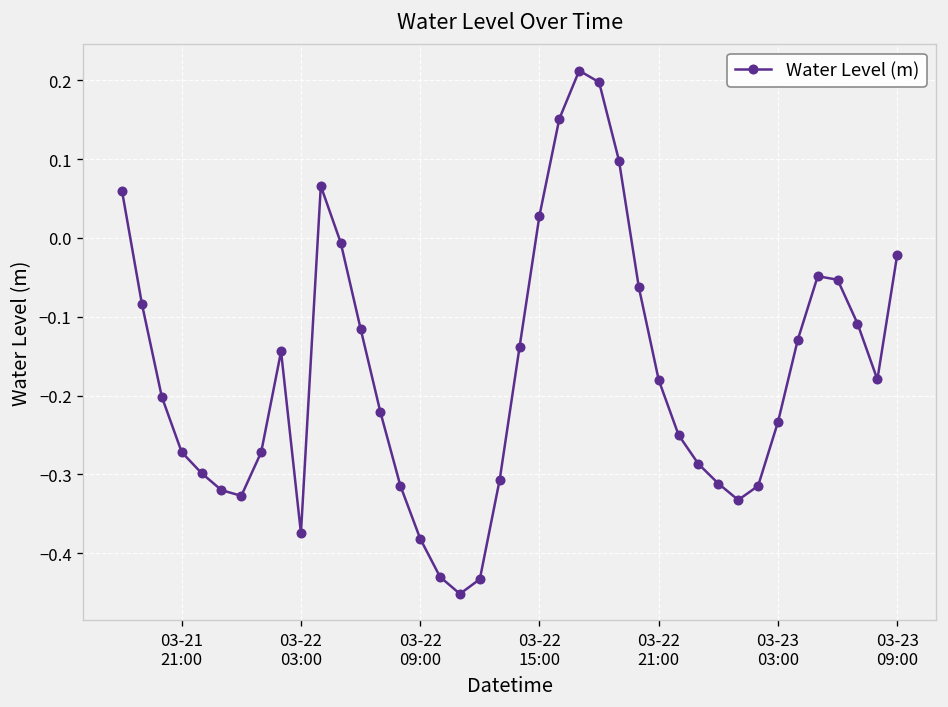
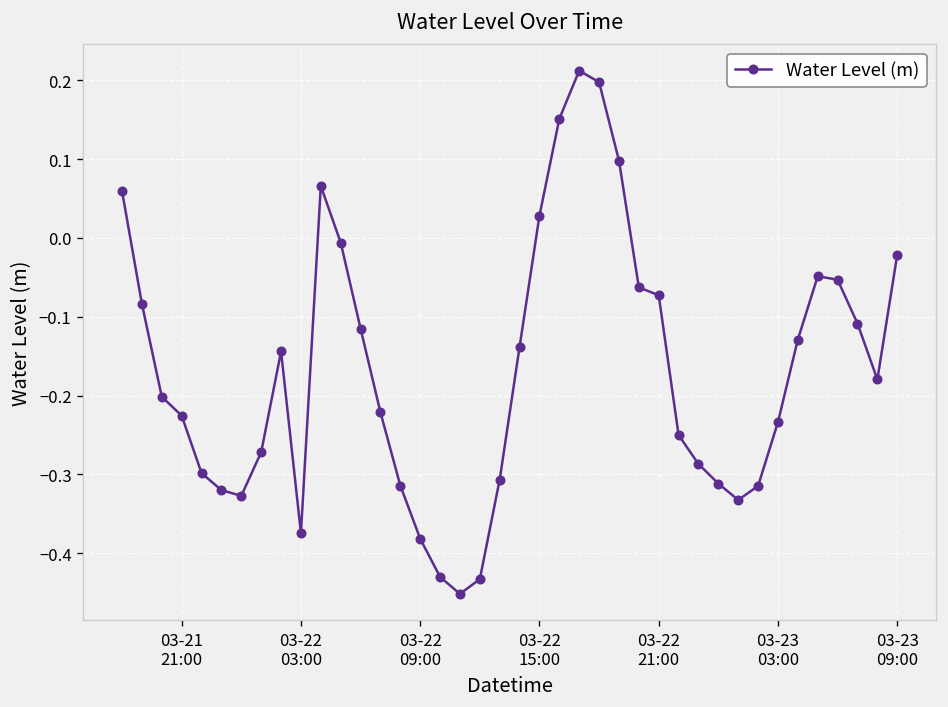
03-21 21:00: -0.27 -> -0.23
03-22 21:00: -0.18 -> -0.07
